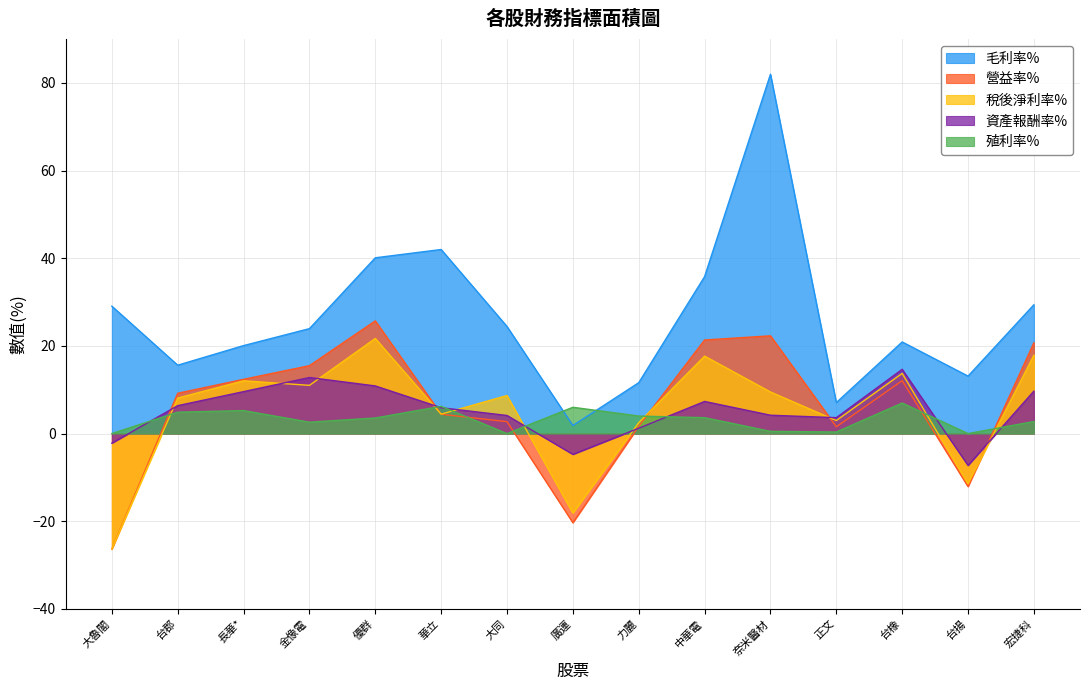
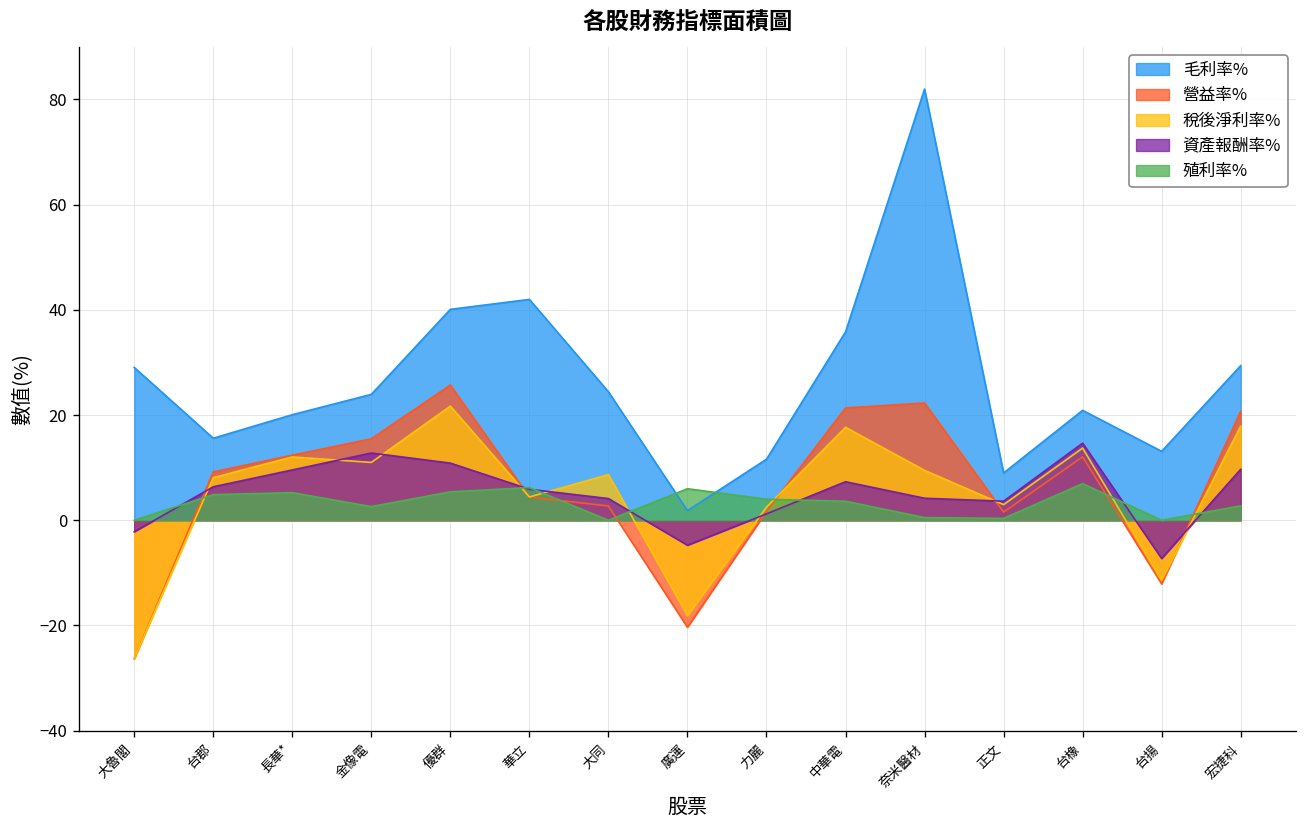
殖利率%, 優群: 4 -> 5
毛利率%, 正文: 7 -> 9
